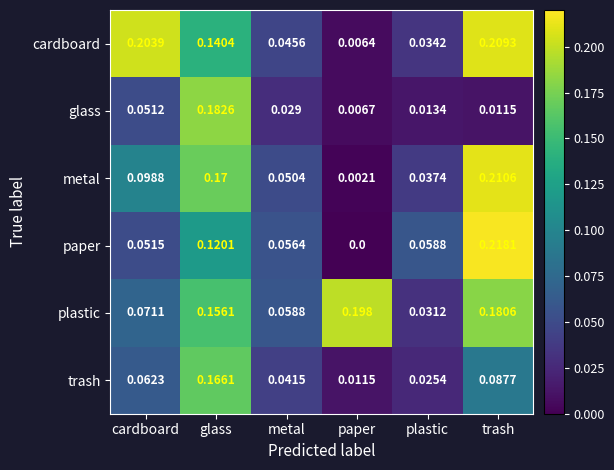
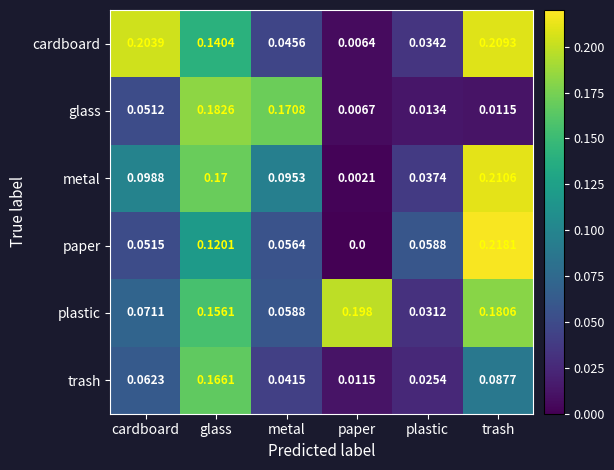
glass, metal: 0.029 -> 0.1708
metal, metal: 0.0504 -> 0.0953
